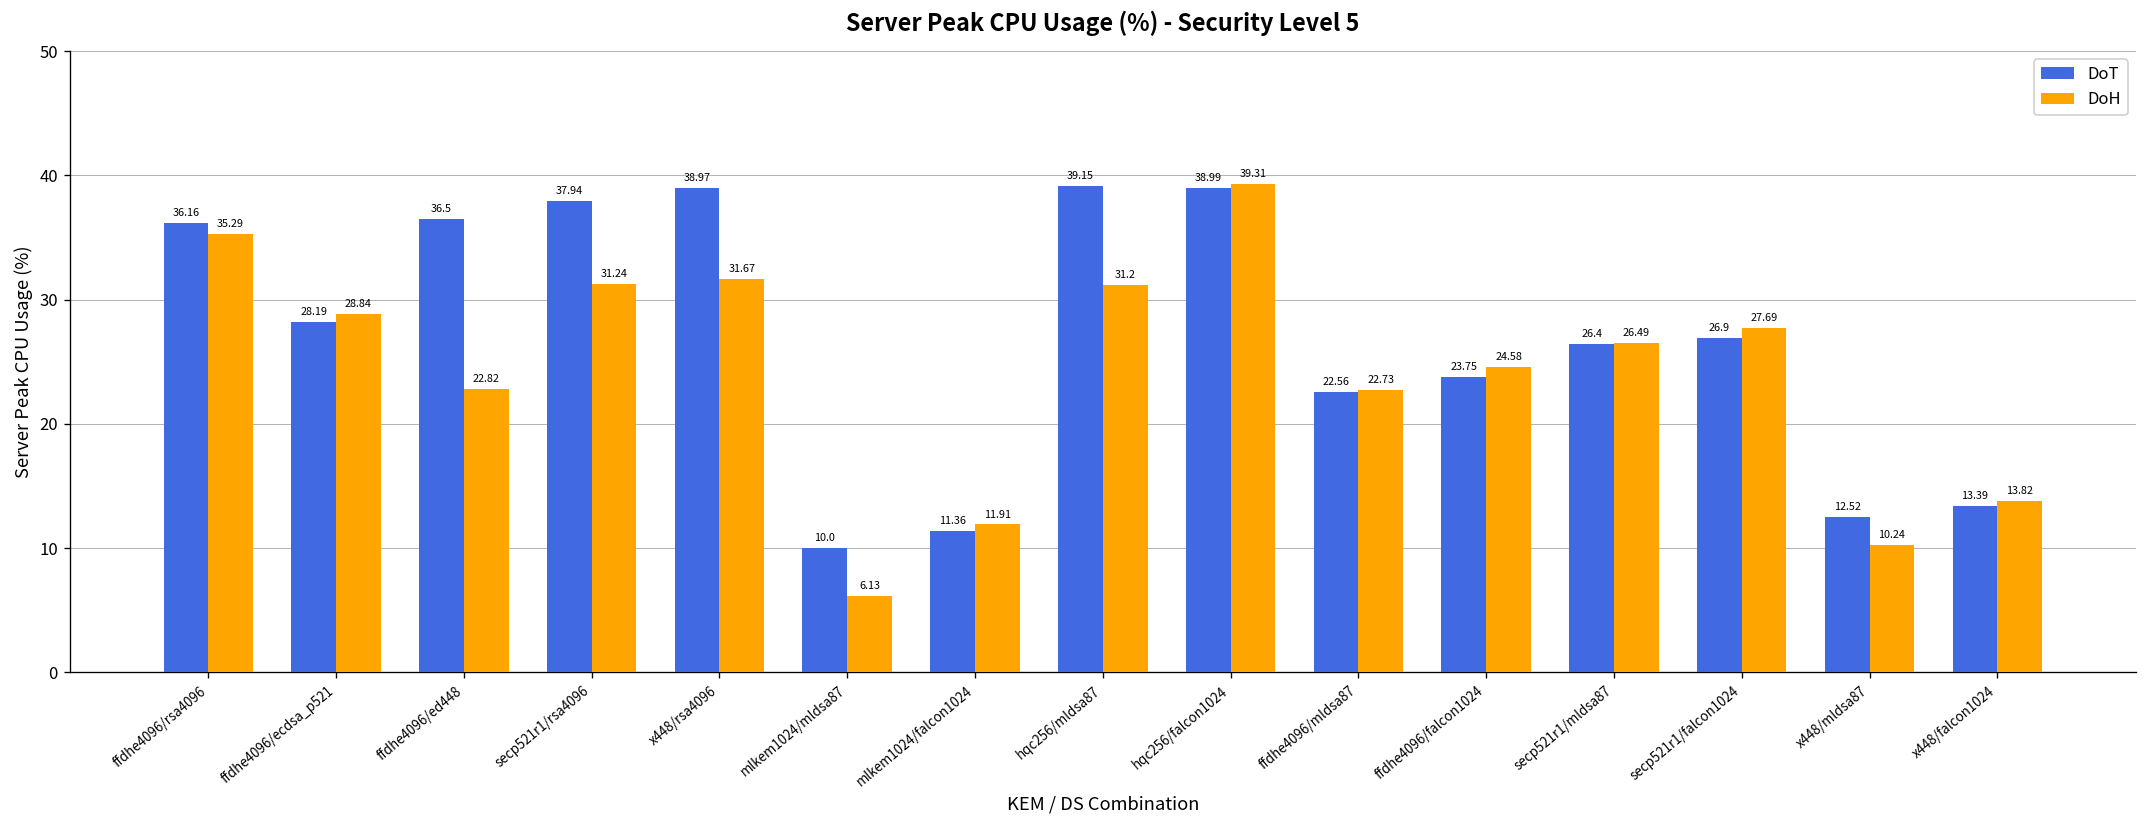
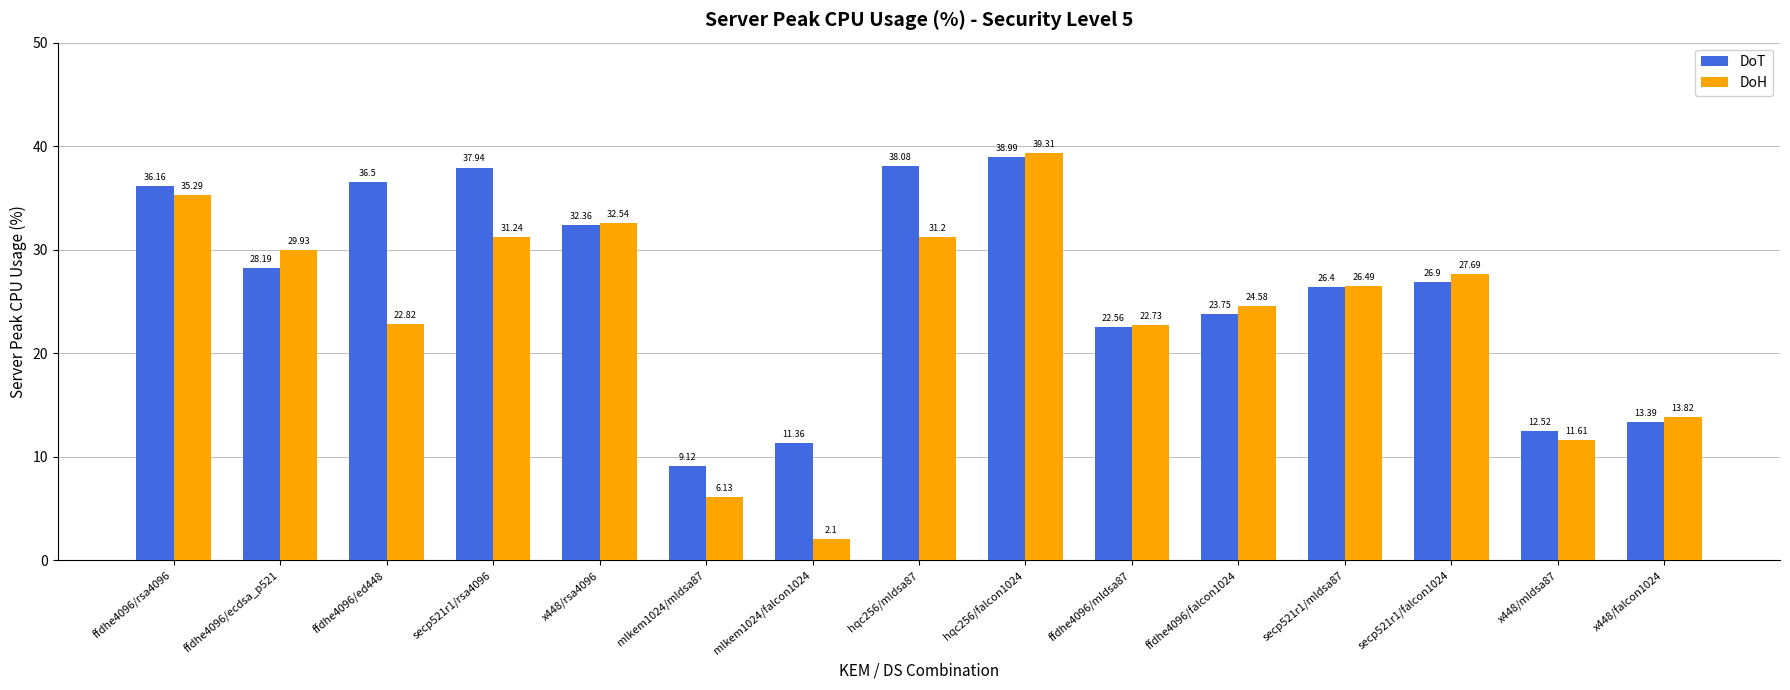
DoH, ffdhe4096/ecdsa_p521: 28.84 -> 29.93
DoT, x448/rsa4096: 38.97 -> 32.36
DoH, x448/rsa4096: 31.67 -> 32.54
DoT, mlkem1024/mldsa87: 10.0 -> 9.12
DoH, mlkem1024/falcon1024: 11.91 -> 2.1
DoT, hqc256/mldsa87: 39.15 -> 38.08
DoH, x448/mldsa87: 10.24 -> 11.61
